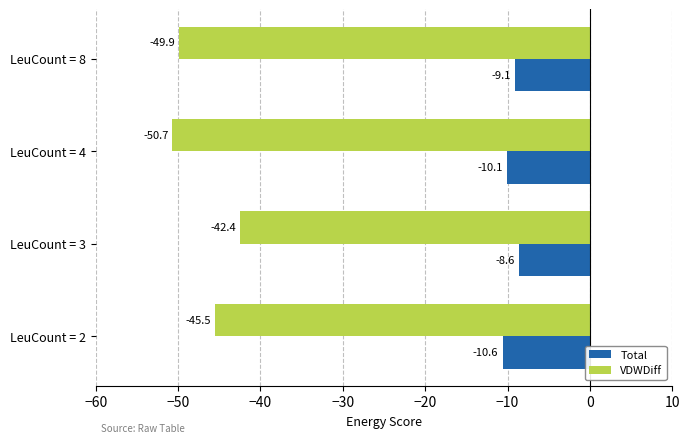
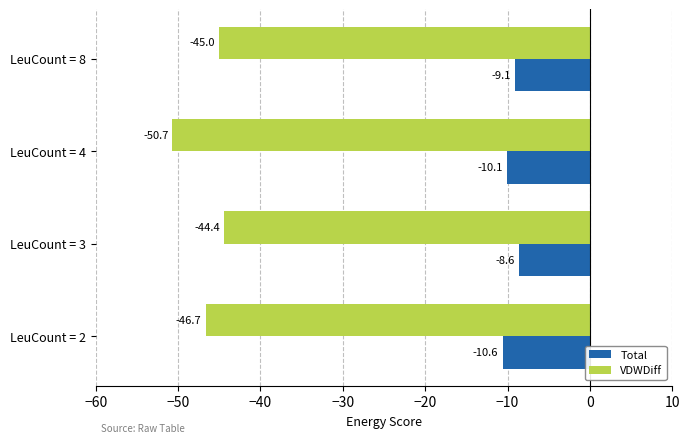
VDWDiff, LeuCount = 8: -49.9 -> -45.0
VDWDiff, LeuCount = 3: -42.4 -> -44.4
VDWDiff, LeuCount = 2: -45.5 -> -46.7
